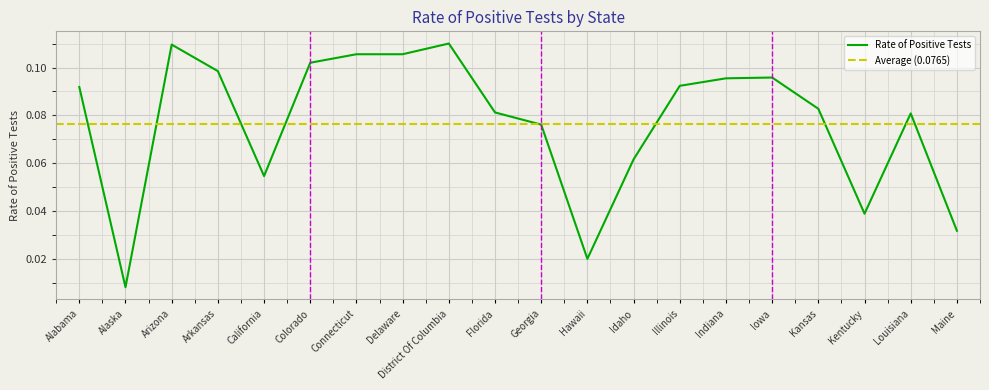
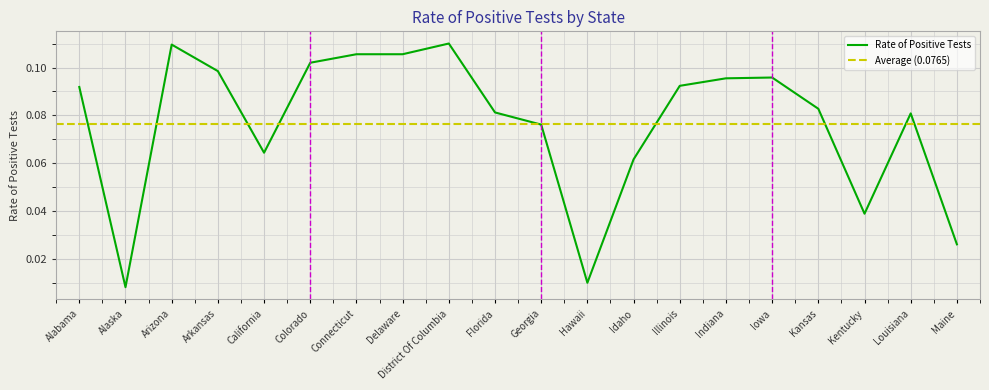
California: 0.055 -> 0.064
Hawaii: 0.02 -> 0.01
Maine: 0.032 -> 0.026
